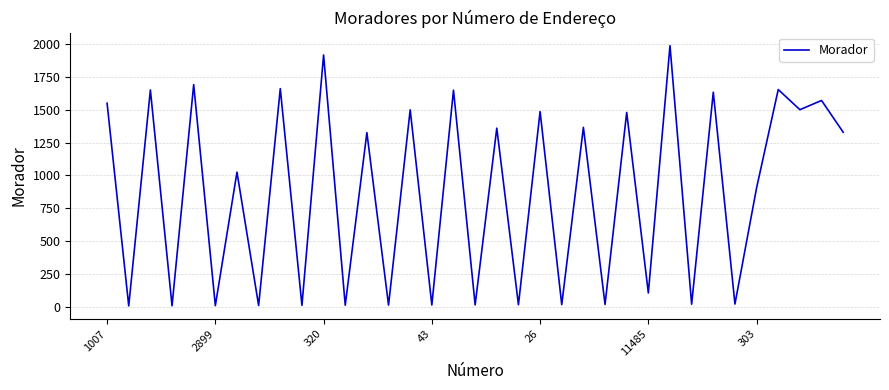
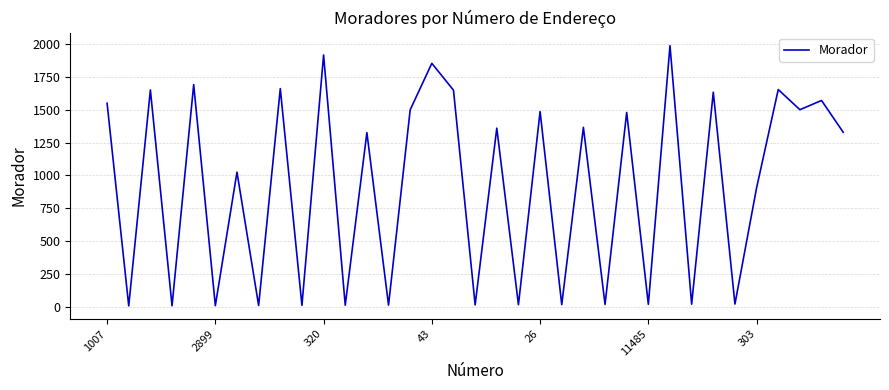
43: 20 -> 1850
11485: 110 -> 20
